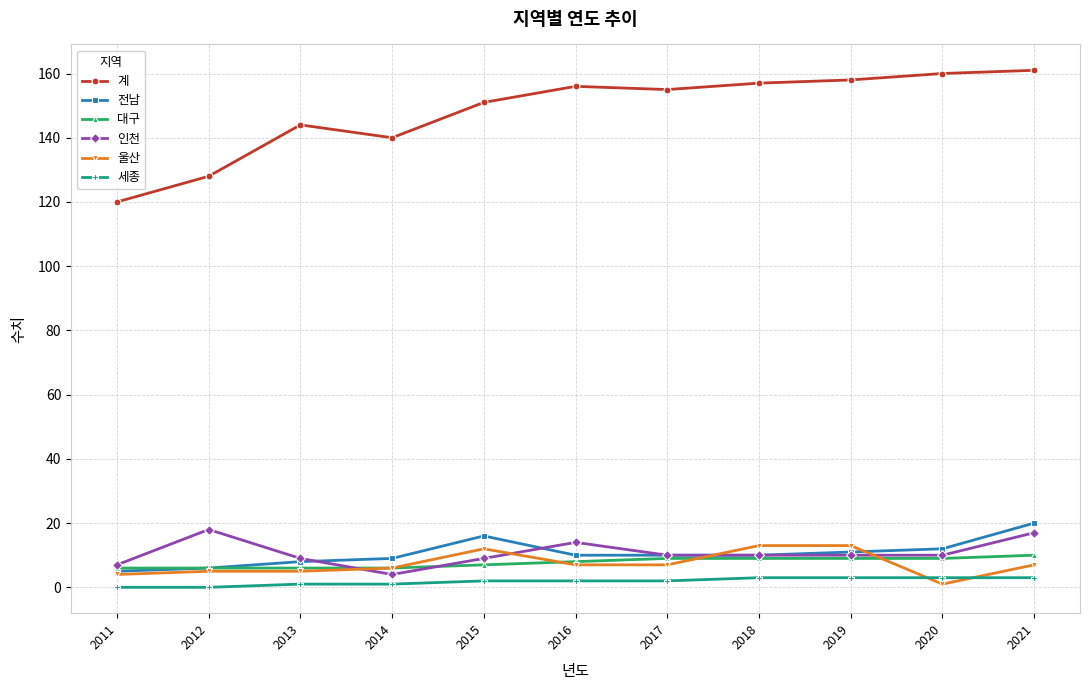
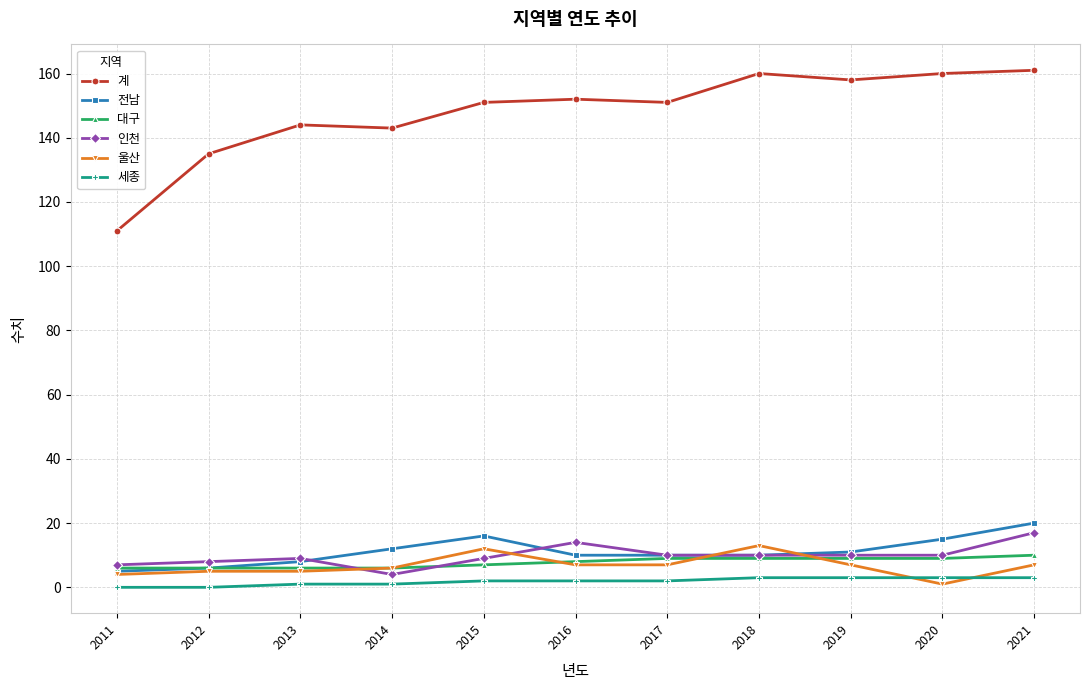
계, 2011: 120 -> 111
계, 2012: 128 -> 135
인천, 2012: 18 -> 8
계, 2014: 140 -> 143
전남, 2014: 9 -> 12
계, 2016: 156 -> 152
계, 2017: 155 -> 151
계, 2018: 157 -> 160
울산, 2019: 13 -> 7
전남, 2020: 12 -> 15
